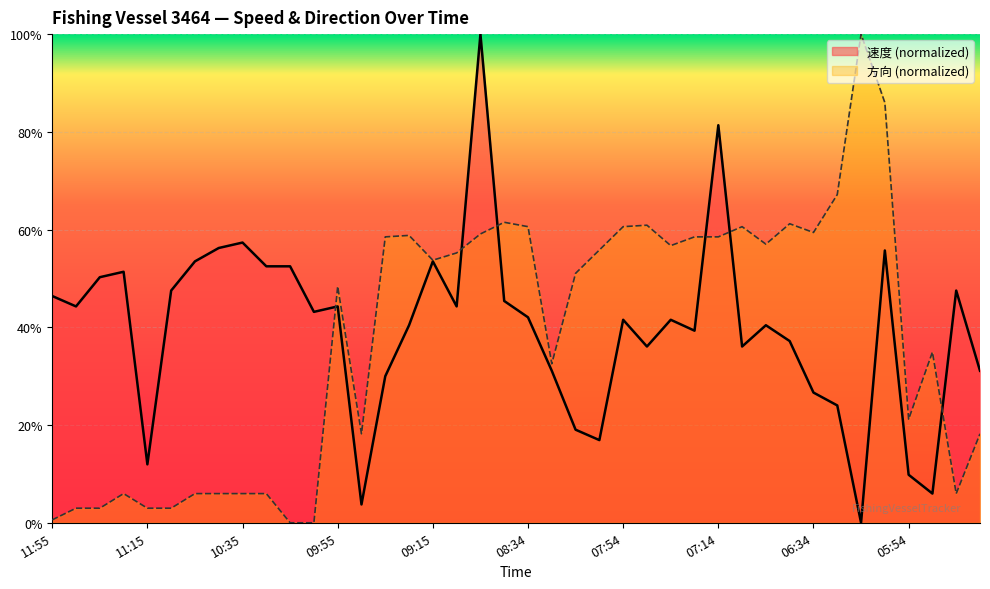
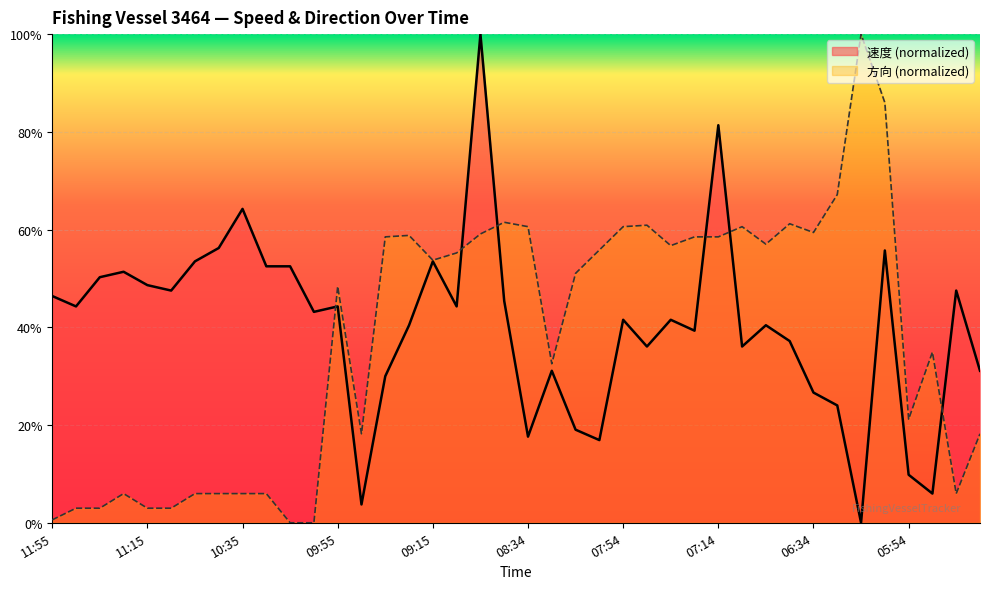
速度 (normalized), 11:15: 12% -> 49%
速度 (normalized), 10:35: 57% -> 64%
速度 (normalized), 08:34: 42% -> 18%
